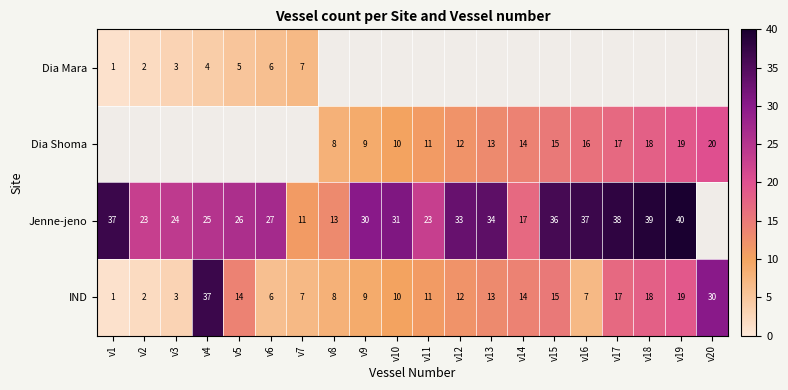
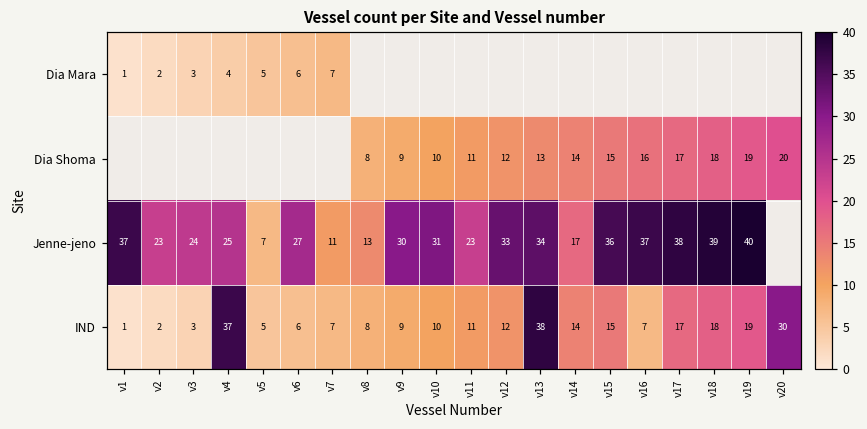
Jenne-jeno, v5: 26 -> 7
IND, v5: 14 -> 5
IND, v13: 13 -> 38
